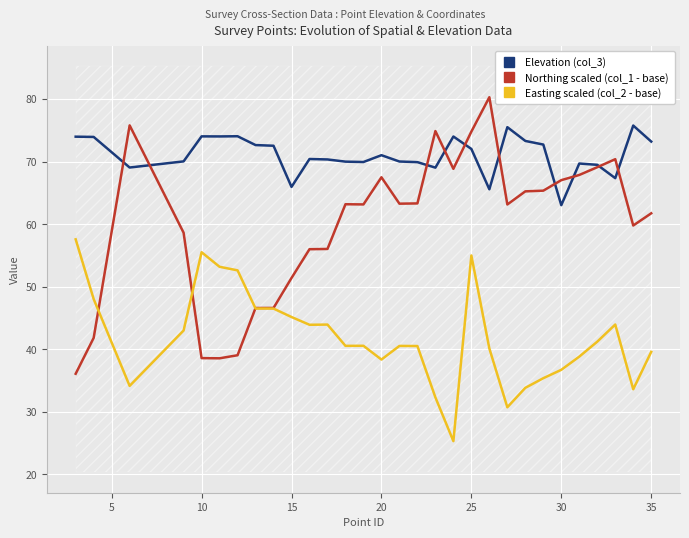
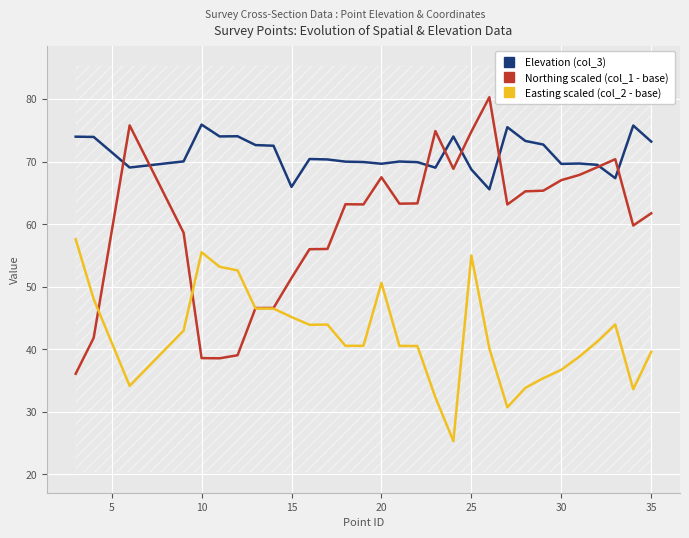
Elevation (col_3), 10: 74 -> 76
Elevation (col_3), 20: 71 -> 70
Easting scaled (col_2 - base), 20: 38 -> 51
Elevation (col_3), 25: 72 -> 69
Elevation (col_3), 30: 63 -> 70
